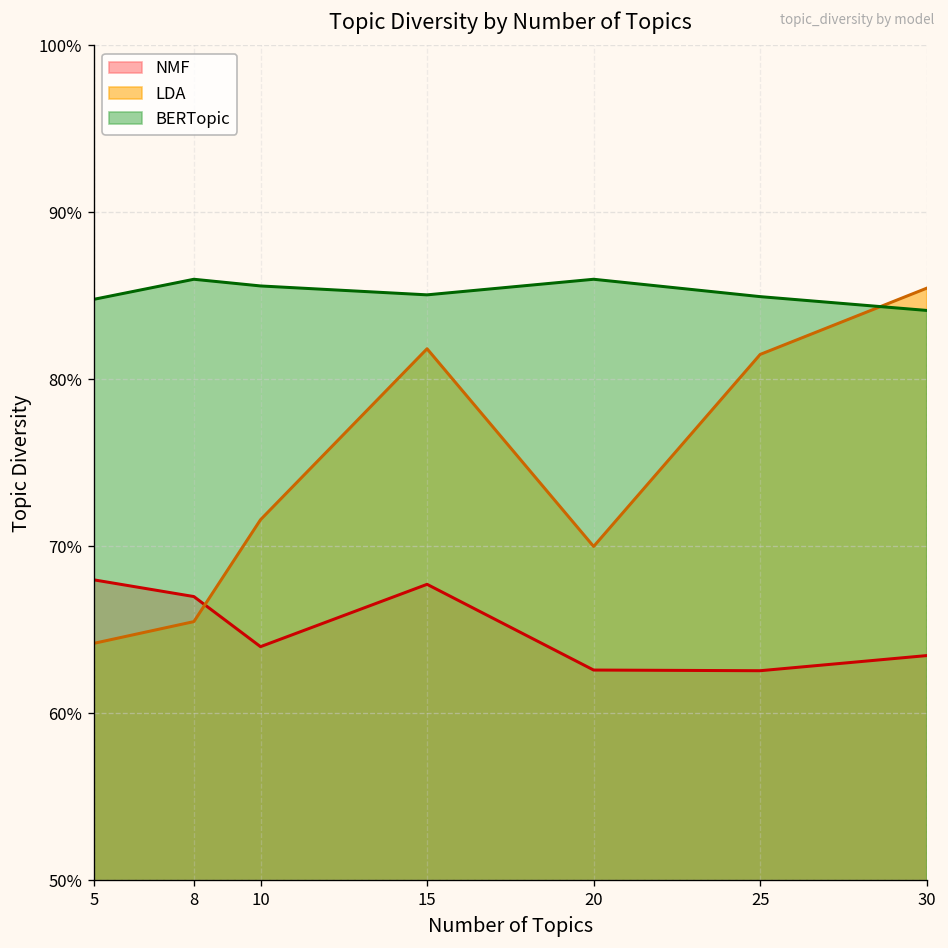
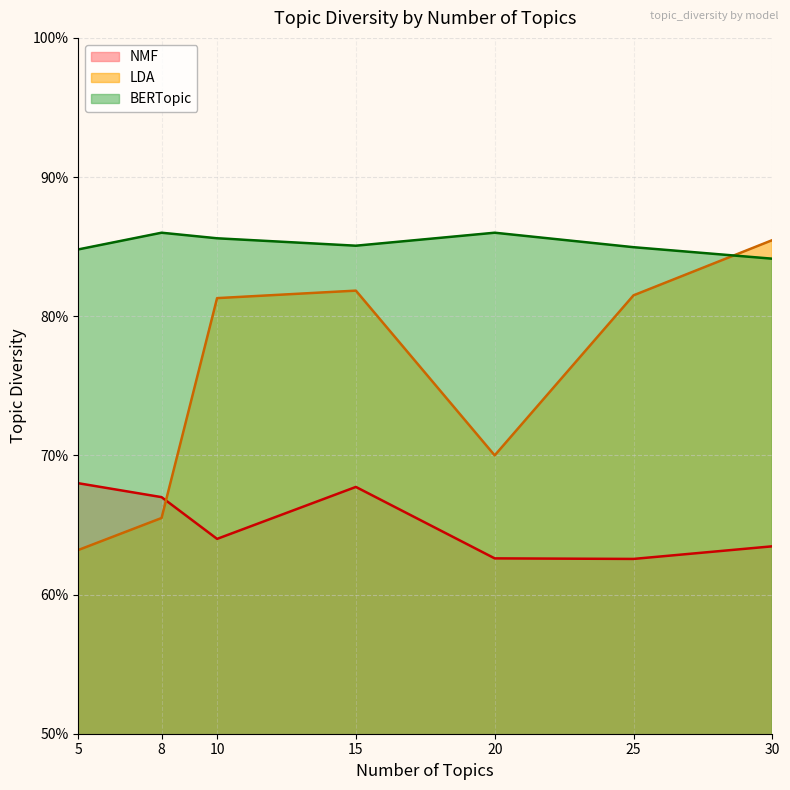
LDA, 5: 64.2% -> 63.2%
LDA, 10: 71.6% -> 81.3%
